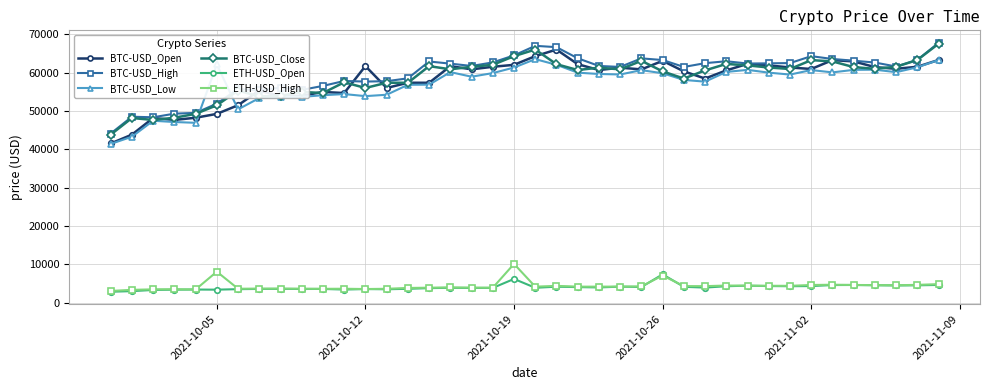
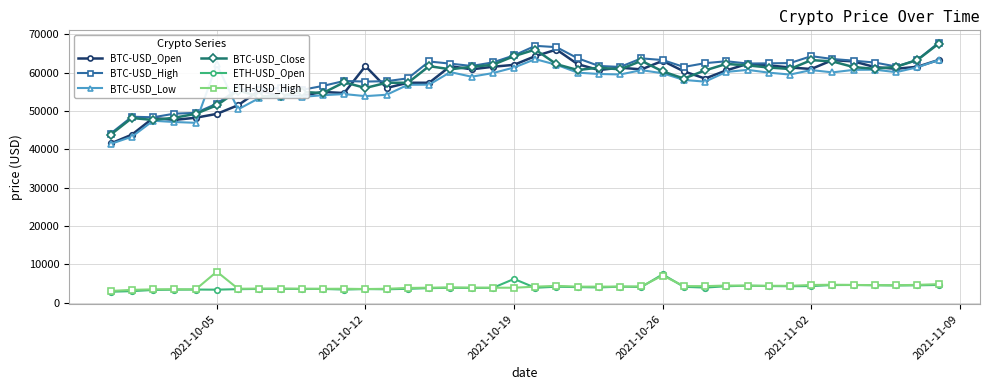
ETH-USD_High, 2021-10-19: 10000 -> 4000
